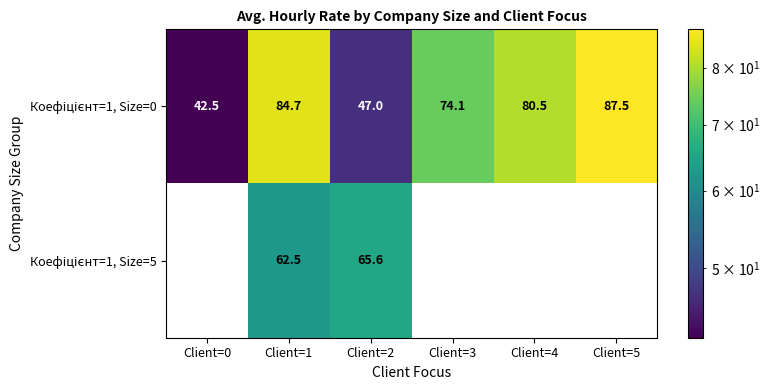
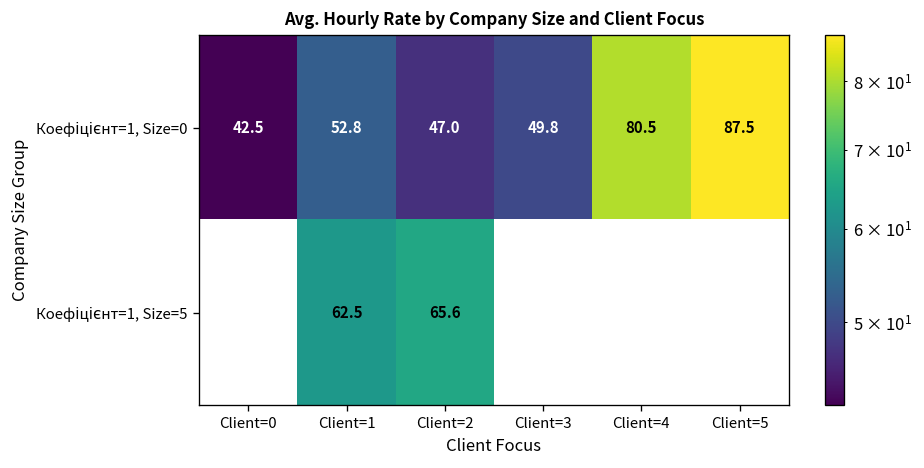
Коефіцієнт=1, Size=0, Client=1: 84.7 -> 52.8
Коефіцієнт=1, Size=0, Client=3: 74.1 -> 49.8
